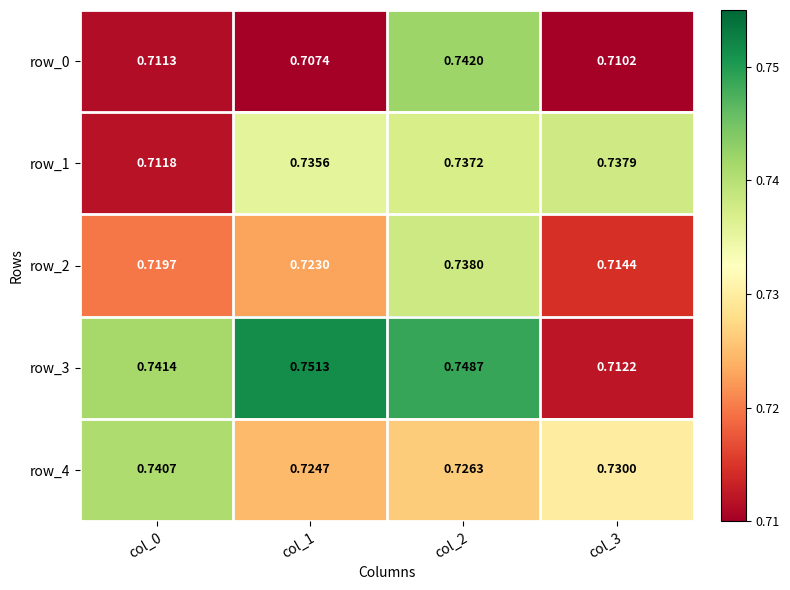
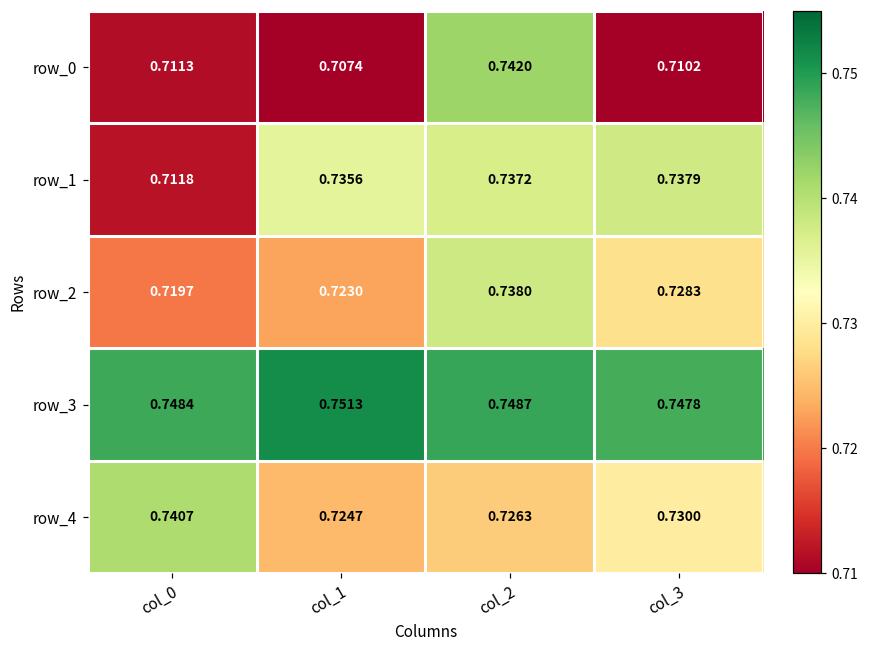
row_2, col_3: 0.7144 -> 0.7283
row_3, col_0: 0.7414 -> 0.7484
row_3, col_3: 0.7122 -> 0.7478
